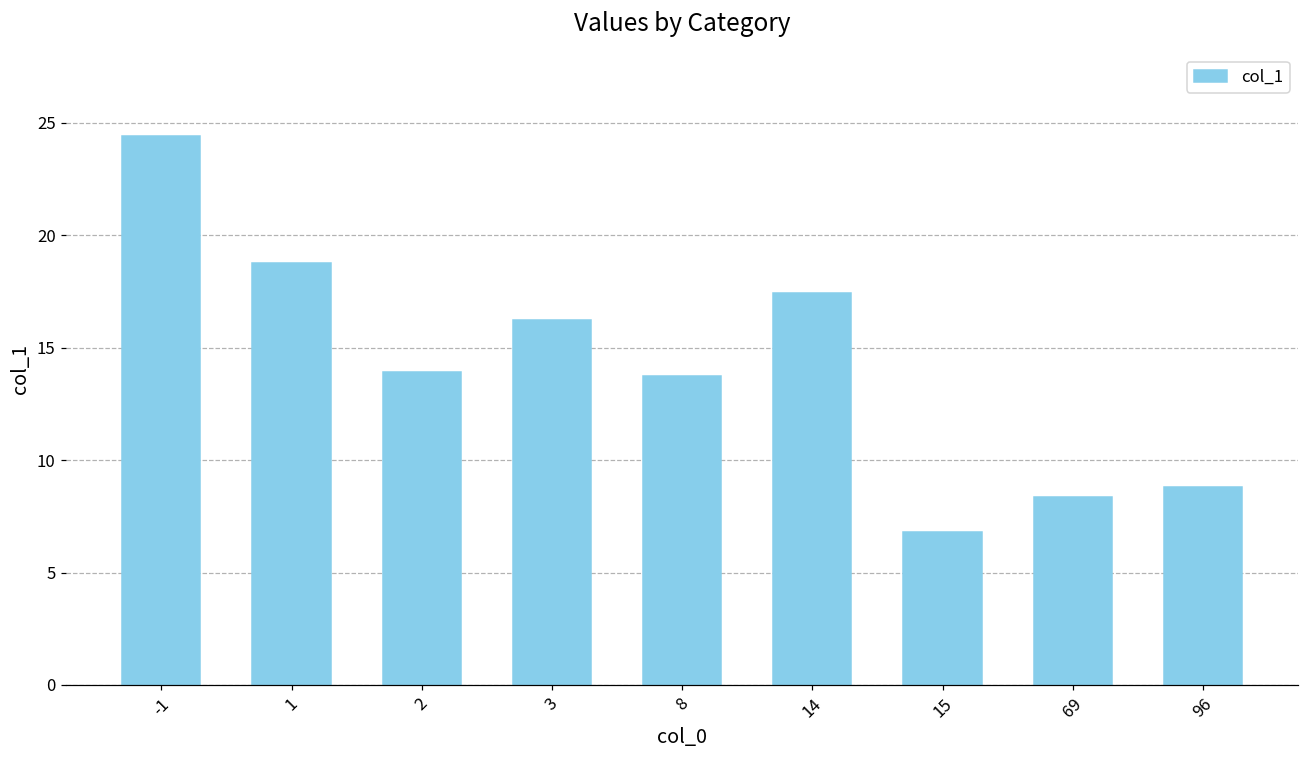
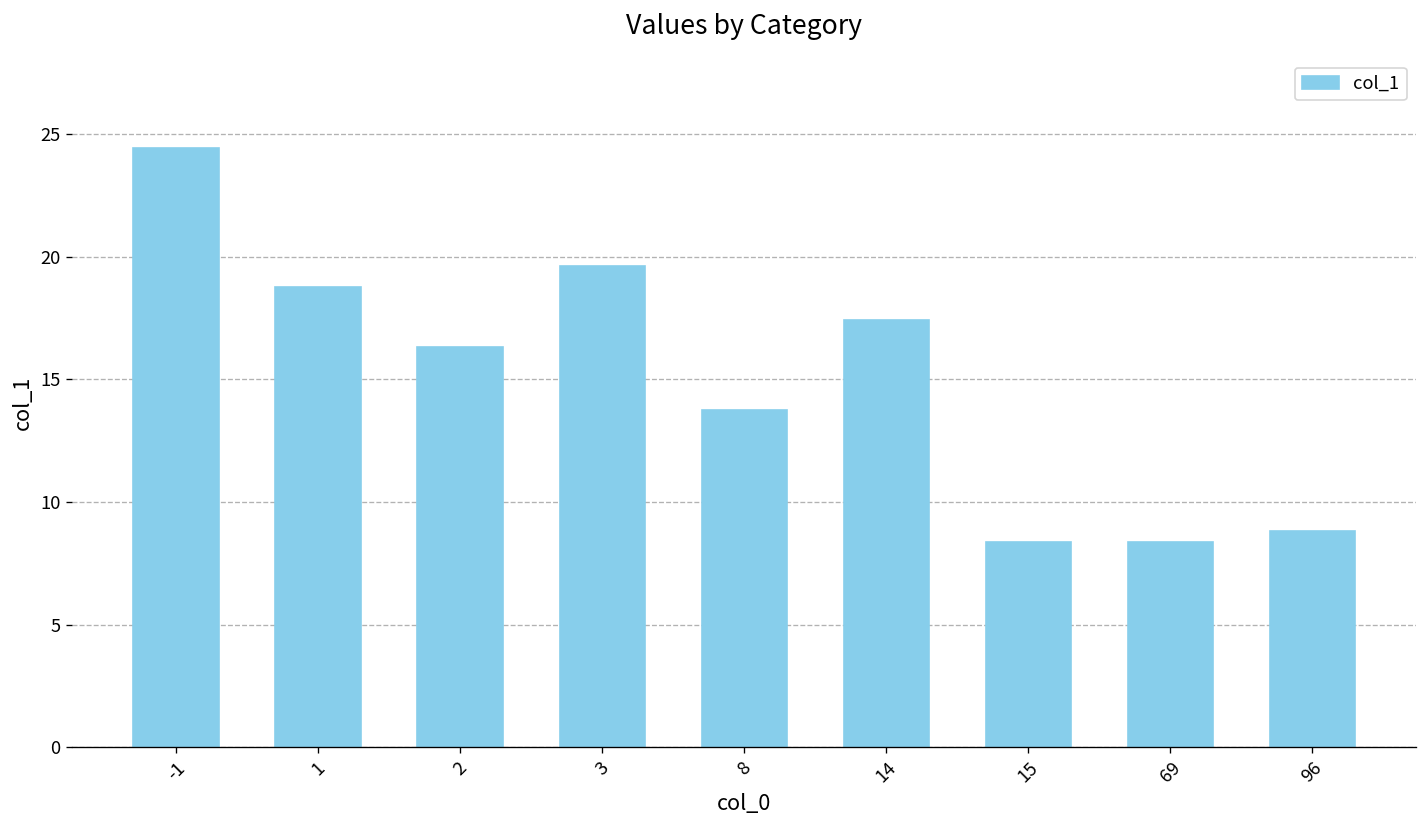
2: 13.9 -> 16.3
3: 16.2 -> 19.6
15: 6.8 -> 8.4
